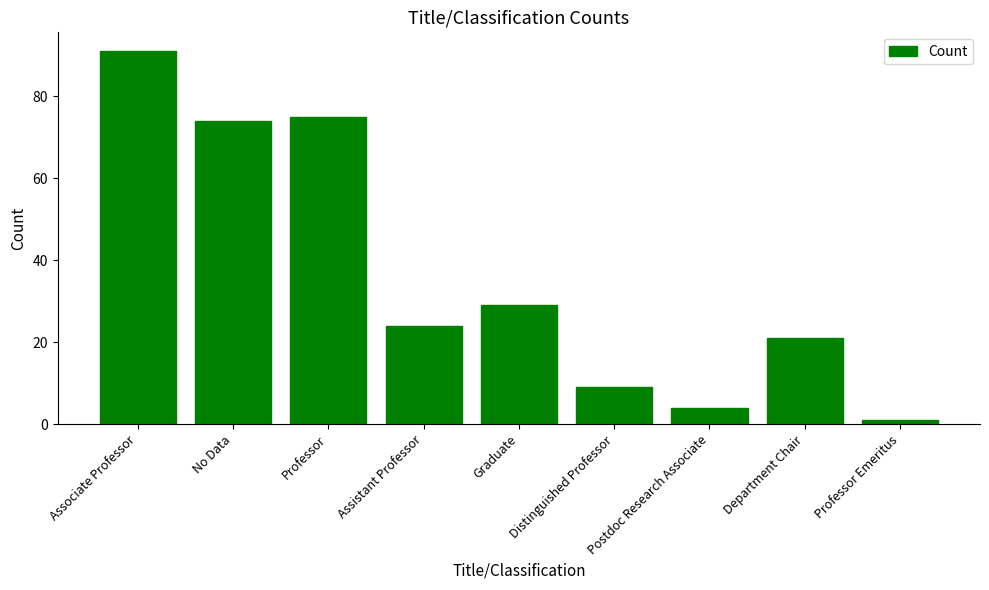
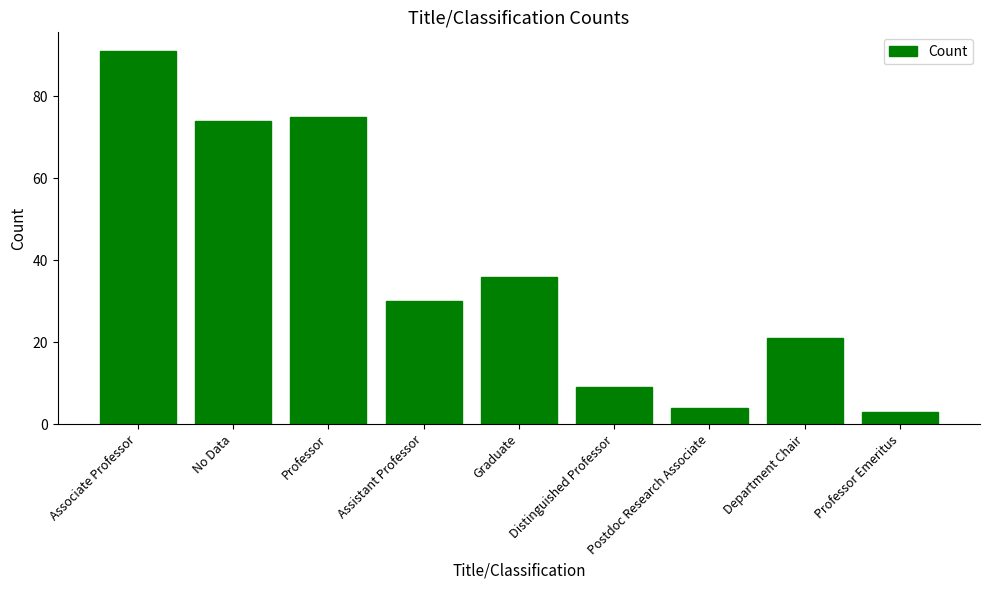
Assistant Professor: 24 -> 30
Graduate: 29 -> 36
Professor Emeritus: 1 -> 3
